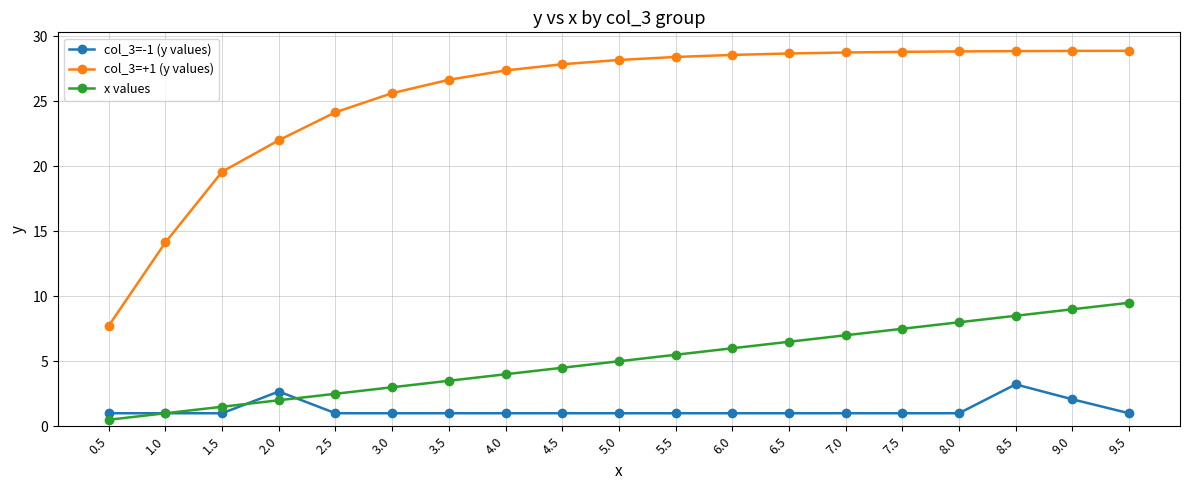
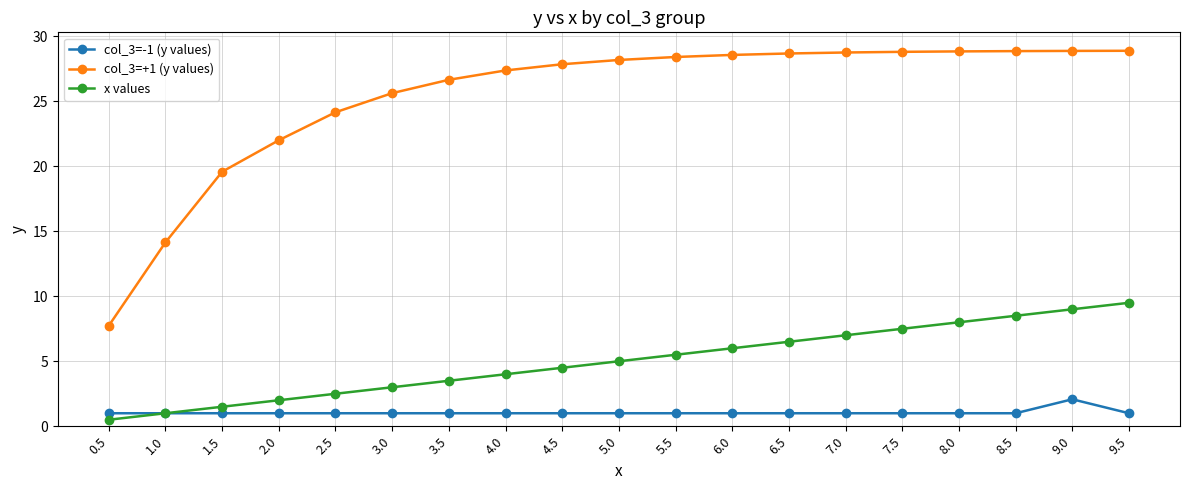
col_3=-1 (y values), 2.0: 2.7 -> 1.0
col_3=-1 (y values), 8.5: 3.2 -> 1.0
